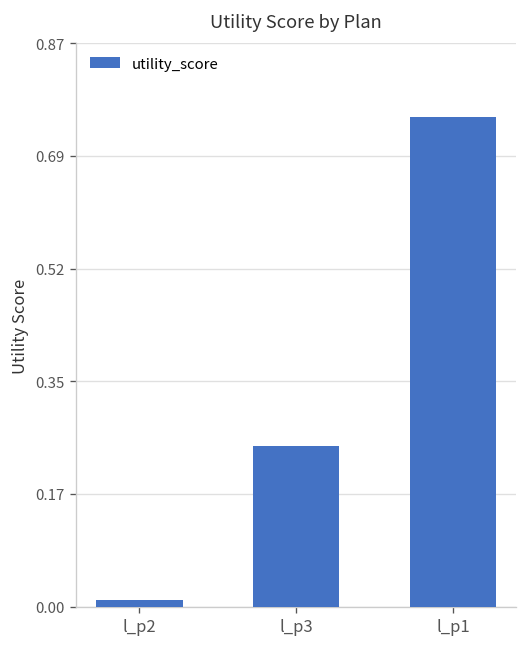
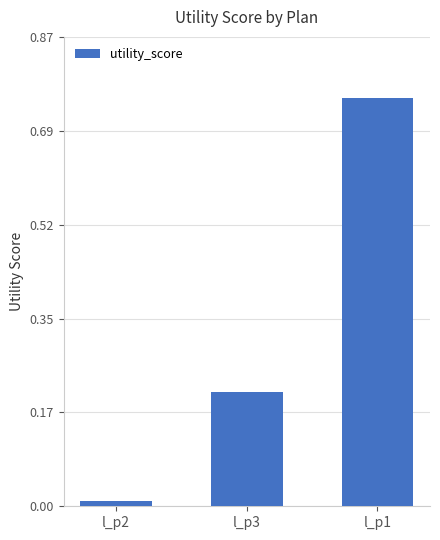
l_p3: 0.25 -> 0.21
